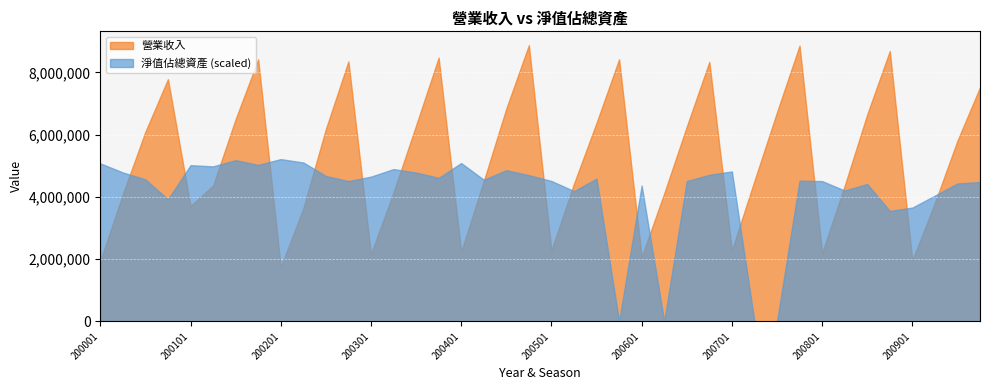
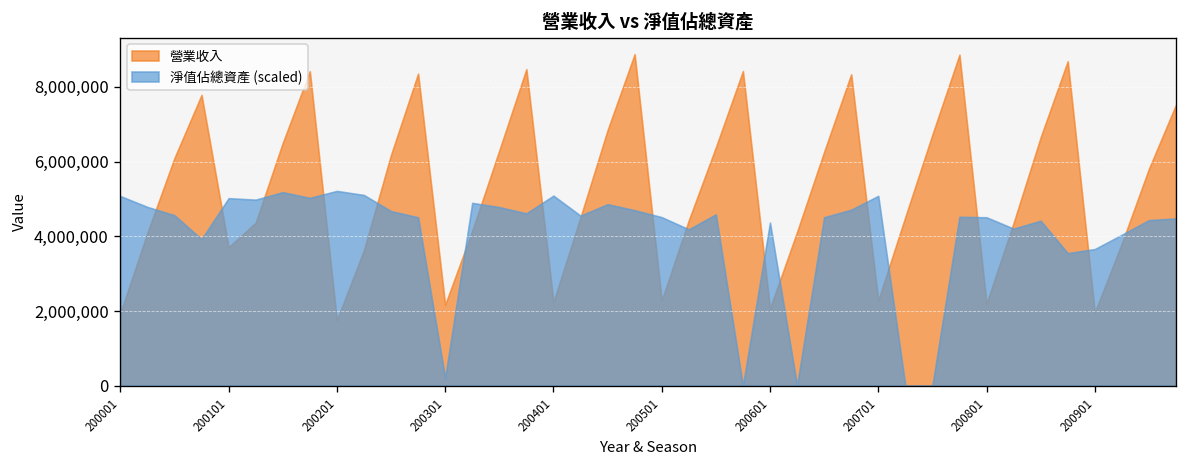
淨值佔總資產 (scaled), 200301: 4,700,000 -> 200,000
淨值佔總資產 (scaled), 200701: 4,800,000 -> 5,100,000
